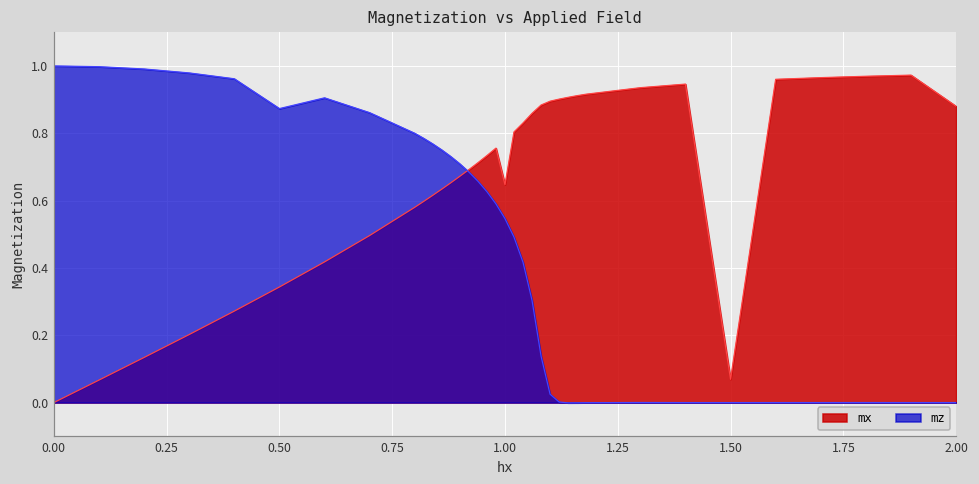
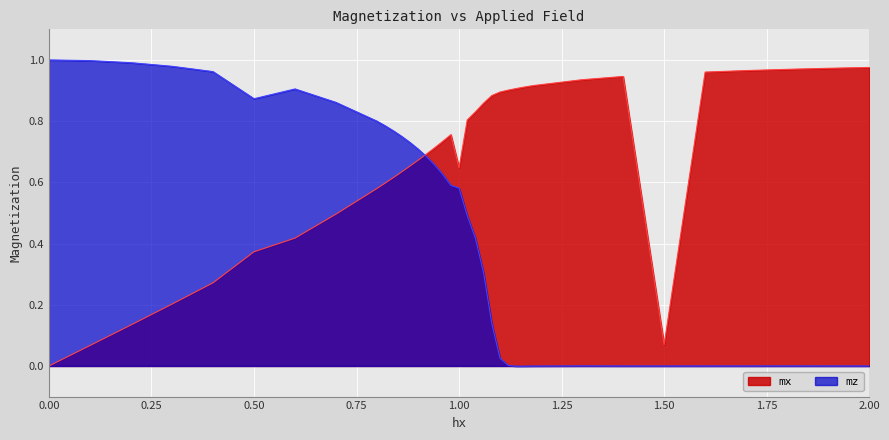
mx, 0.50: 0.34 -> 0.37
mz, 1.00: 0.55 -> 0.58
mx, 2.00: 0.88 -> 0.98
